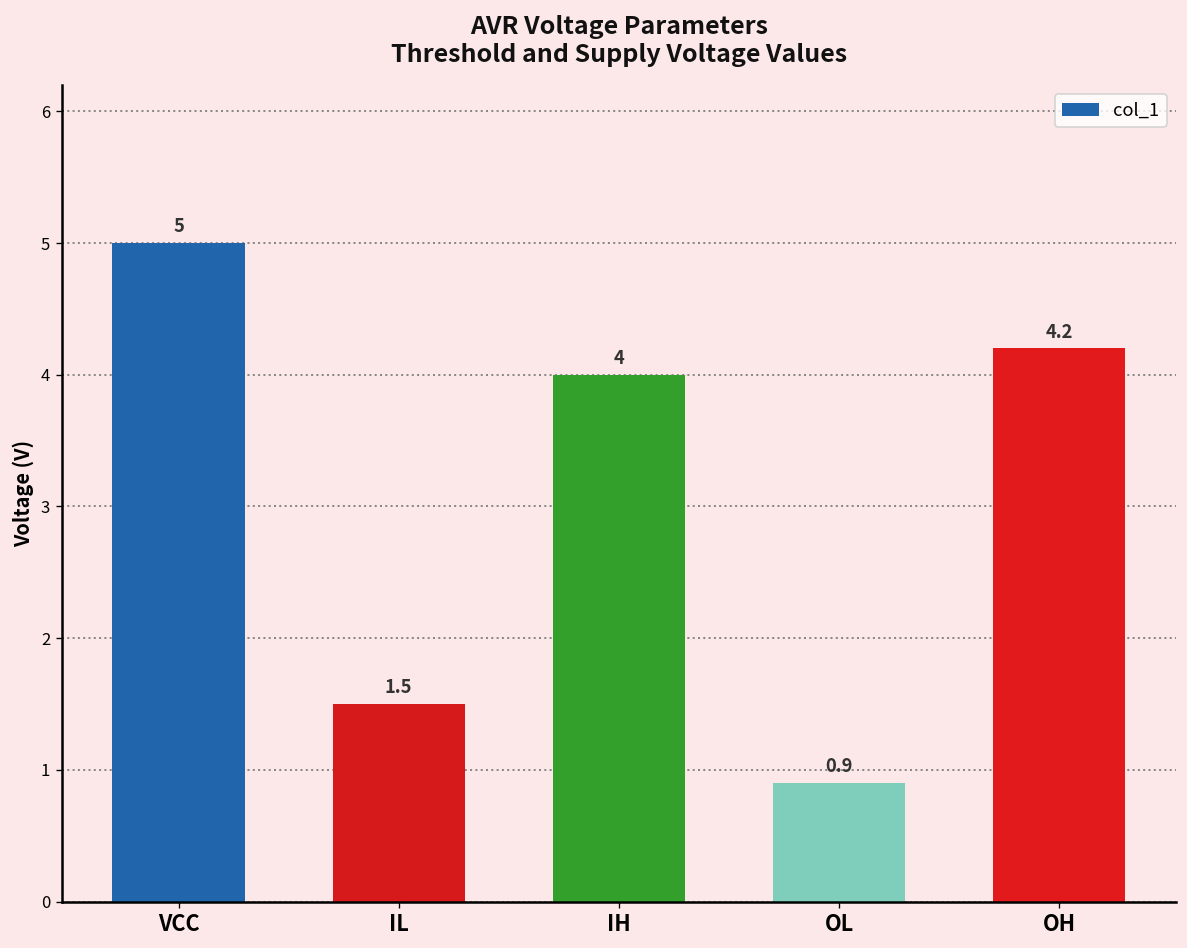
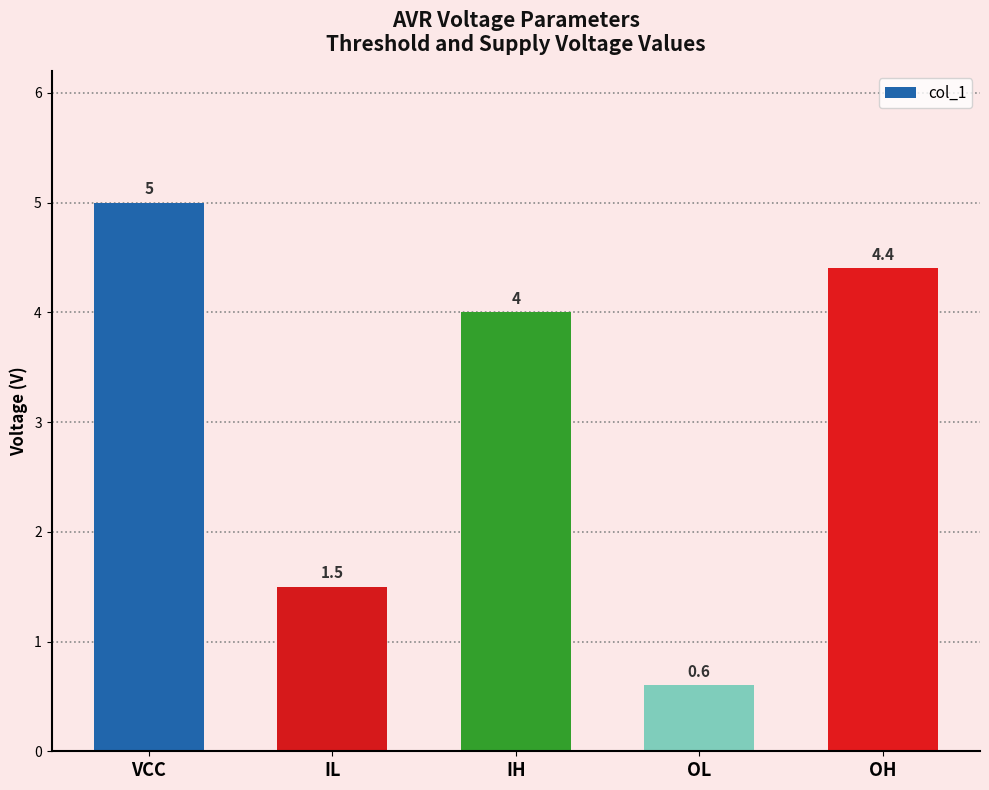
OL: 0.9 -> 0.6
OH: 4.2 -> 4.4
